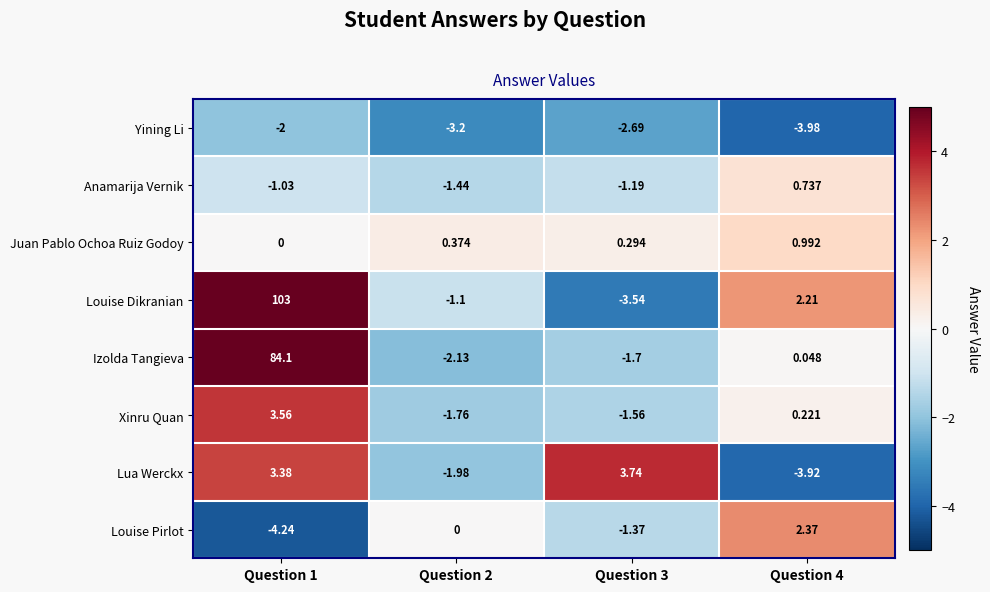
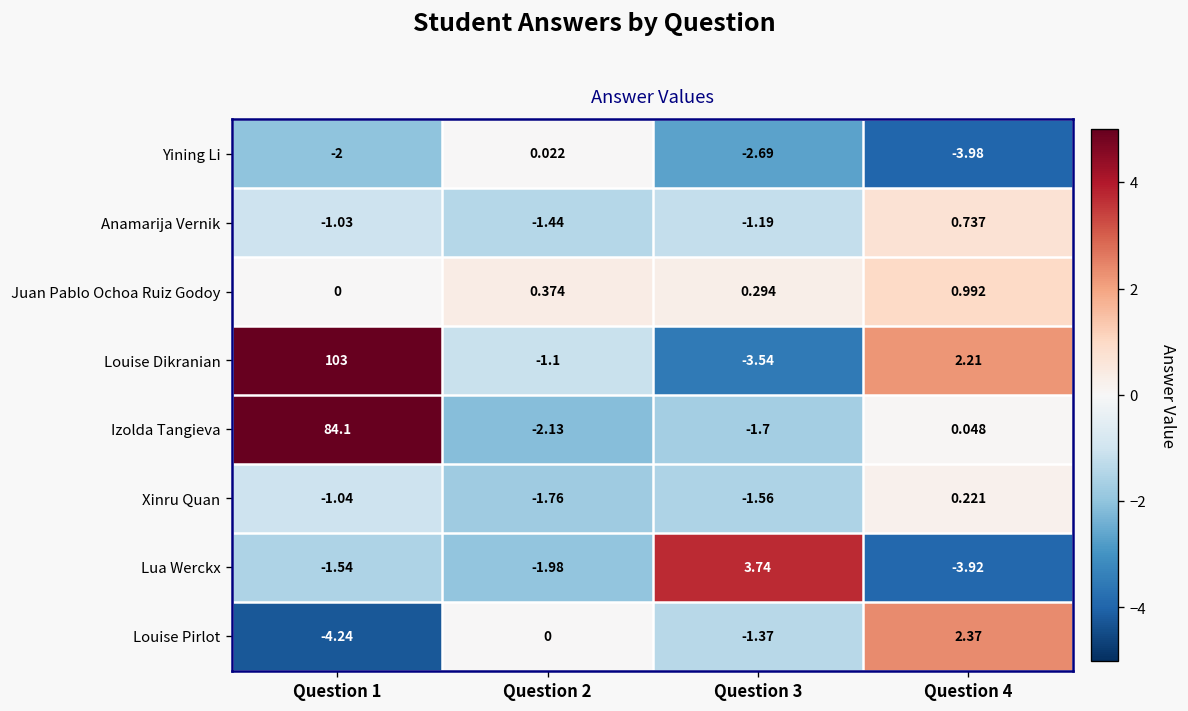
Yining Li, Question 2: -3.2 -> 0.022
Xinru Quan, Question 1: 3.56 -> -1.04
Lua Werckx, Question 1: 3.38 -> -1.54
